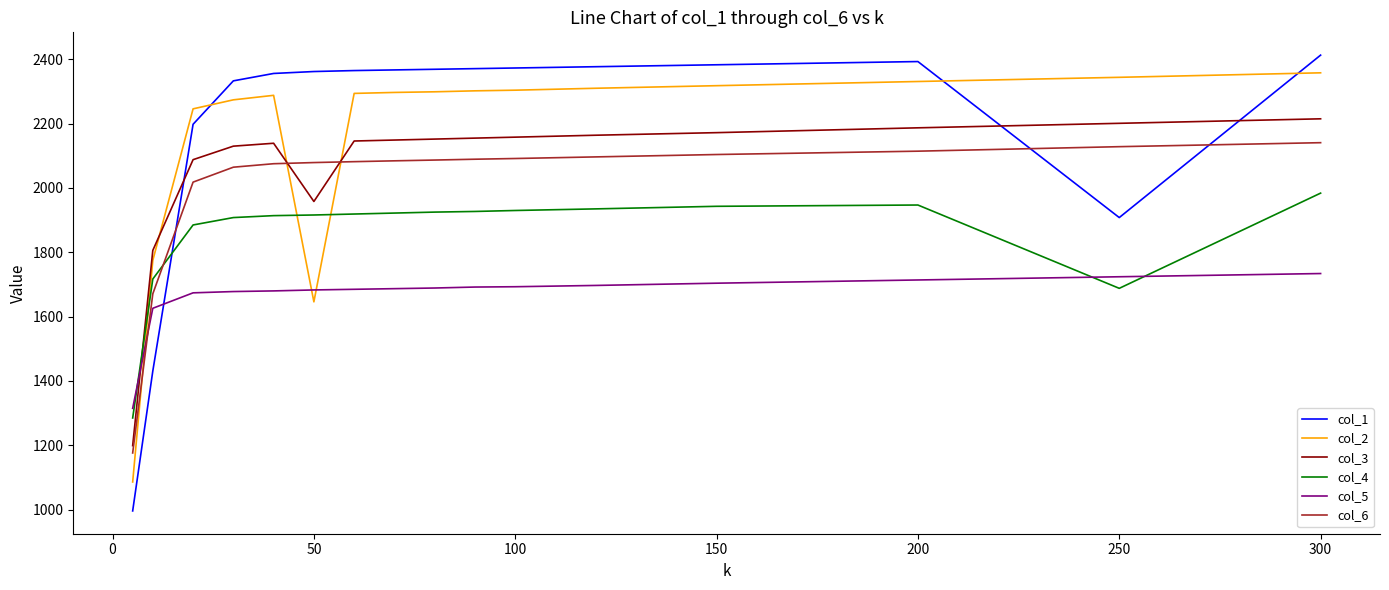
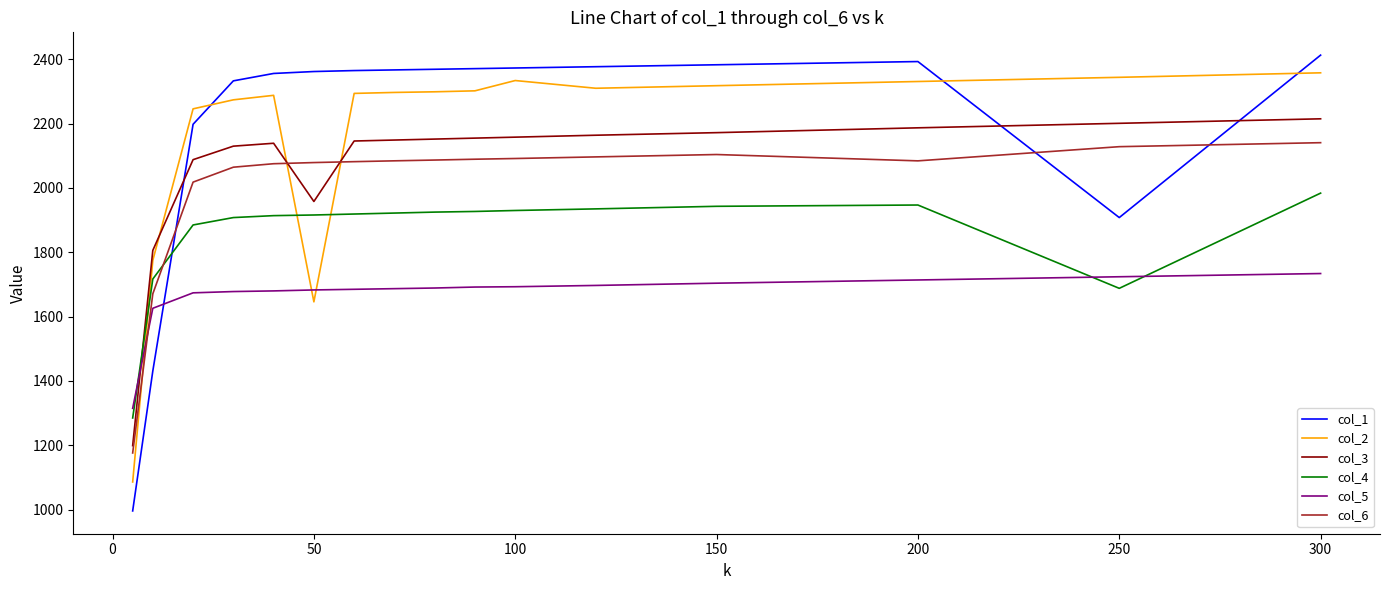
col_2, 100: 2300 -> 2330
col_6, 200: 2110 -> 2080
